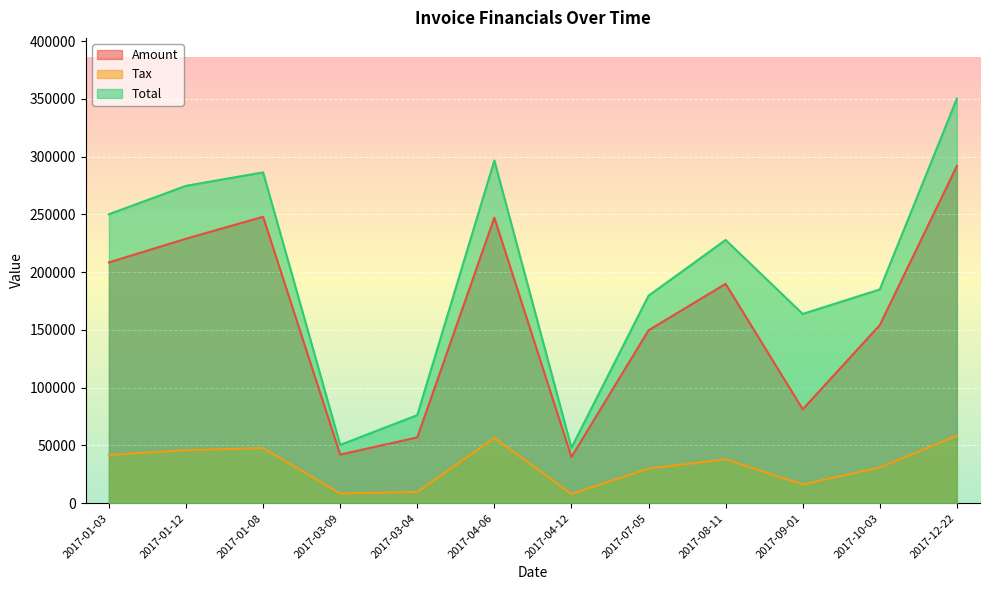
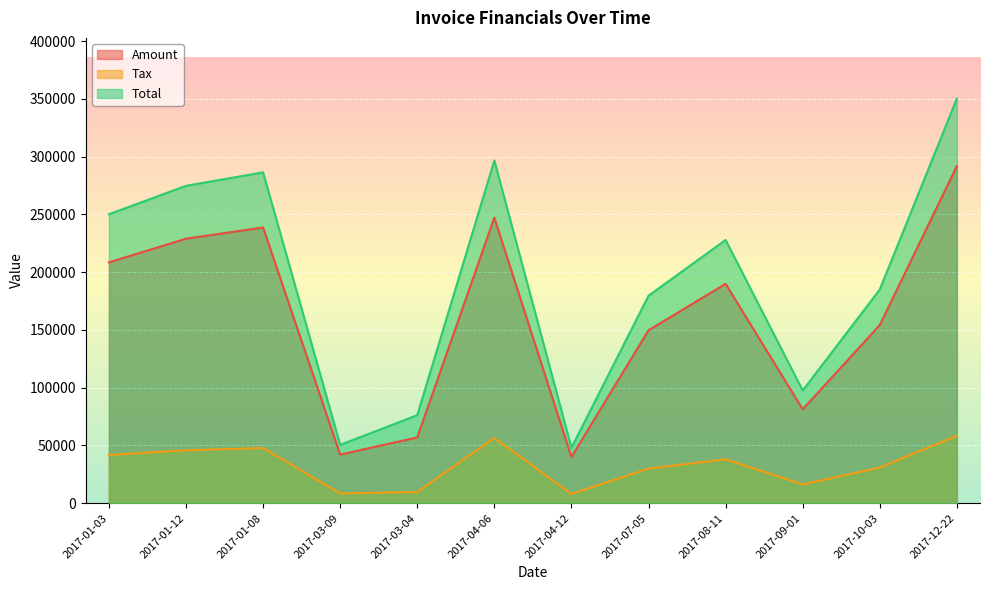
Amount, 2017-01-08: 248000 -> 239000
Total, 2017-09-01: 164000 -> 98000
